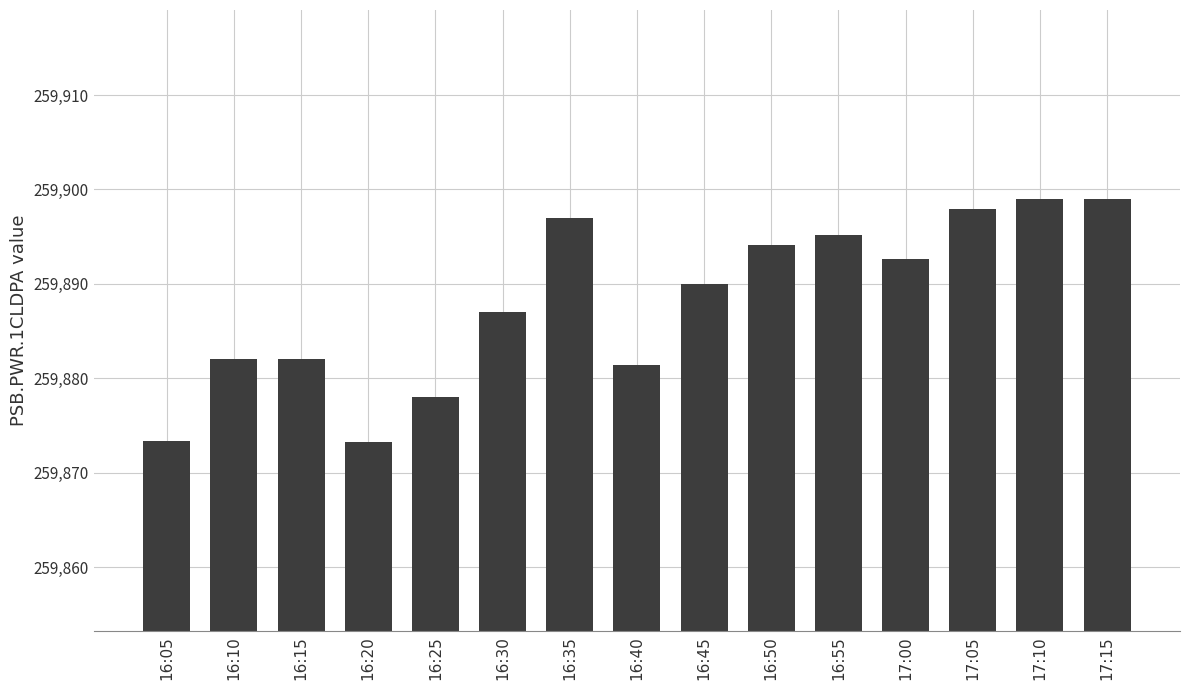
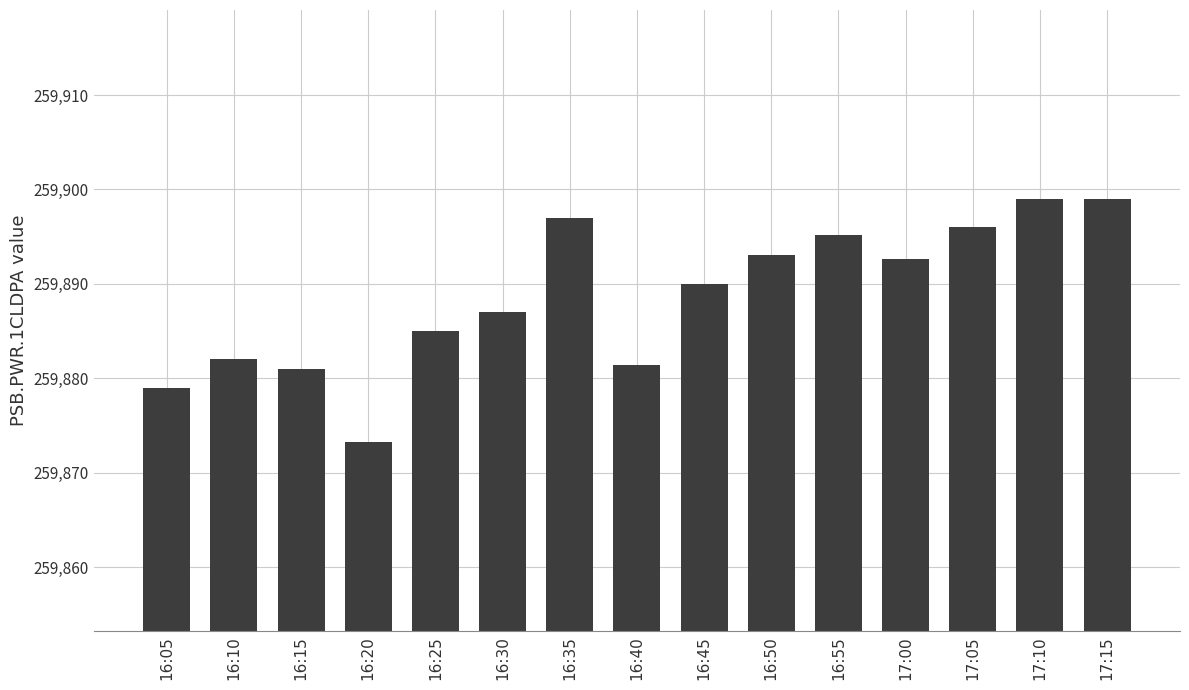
16:05: 259,873 -> 259,879
16:15: 259,882 -> 259,881
16:25: 259,878 -> 259,885
16:50: 259,894 -> 259,893
17:05: 259,898 -> 259,896
